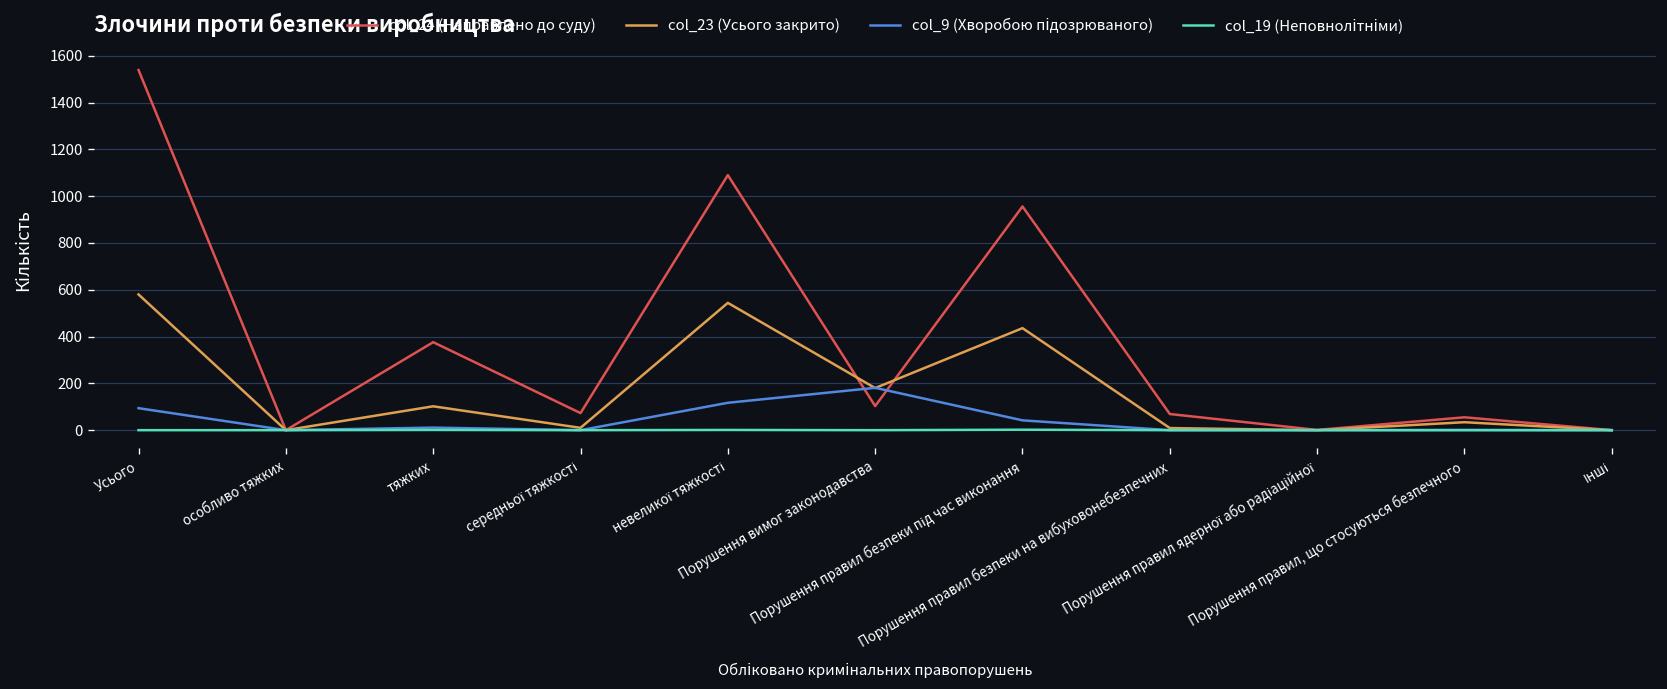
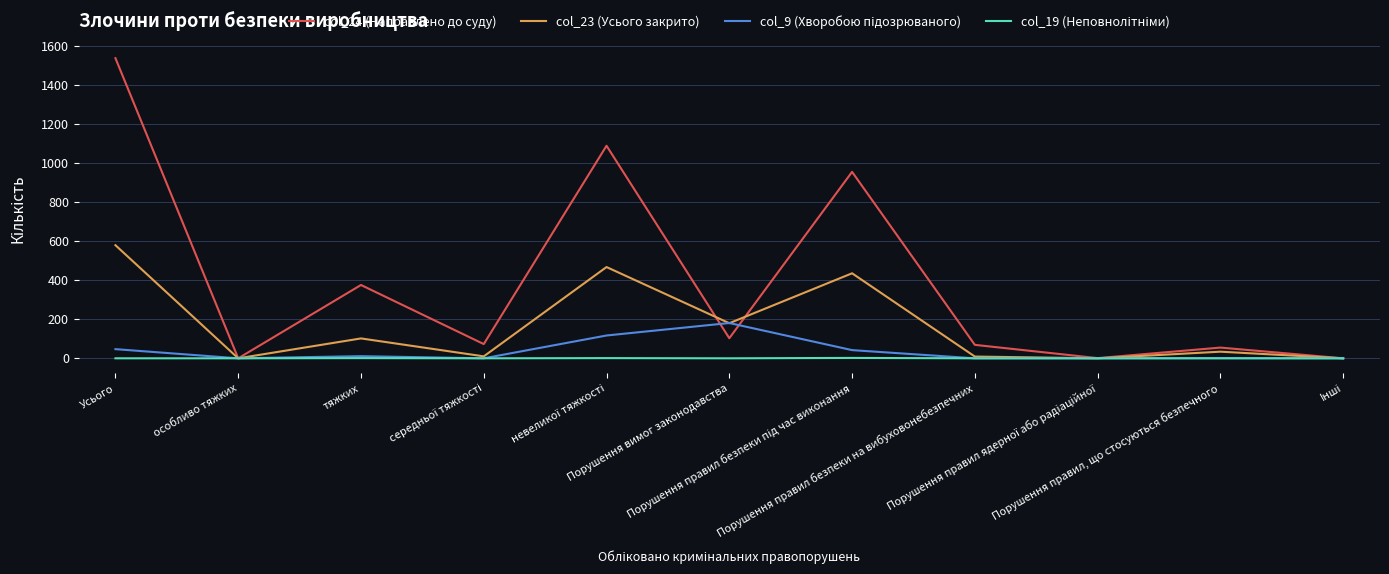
col_9 (Хворобою підозрюваного), Усього: 90 -> 50
col_23 (Усього закрито), невеликої тяжкості: 540 -> 470
